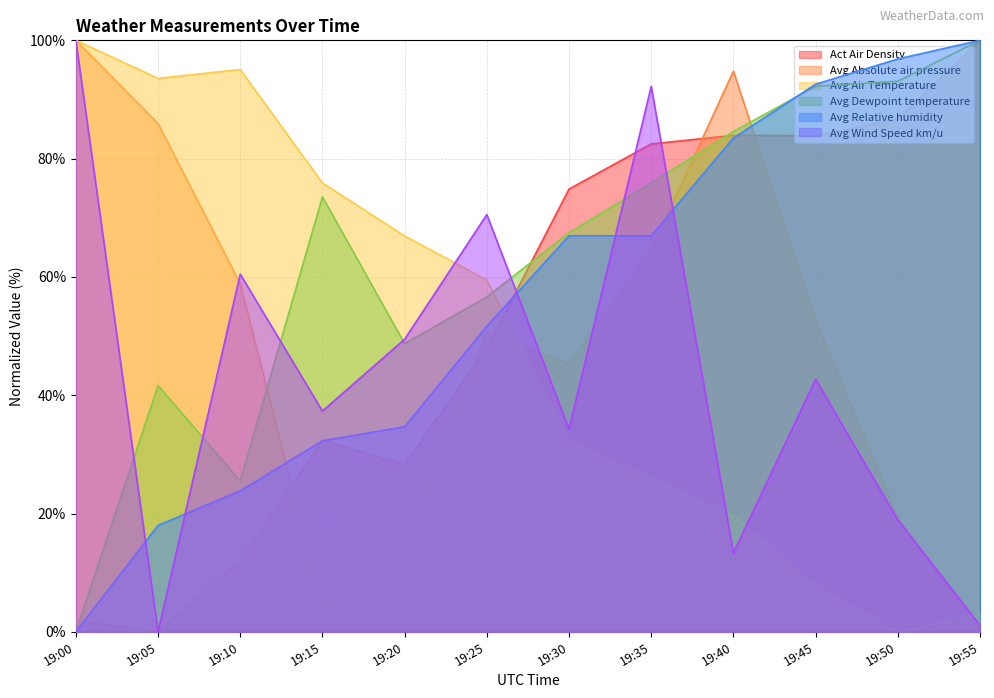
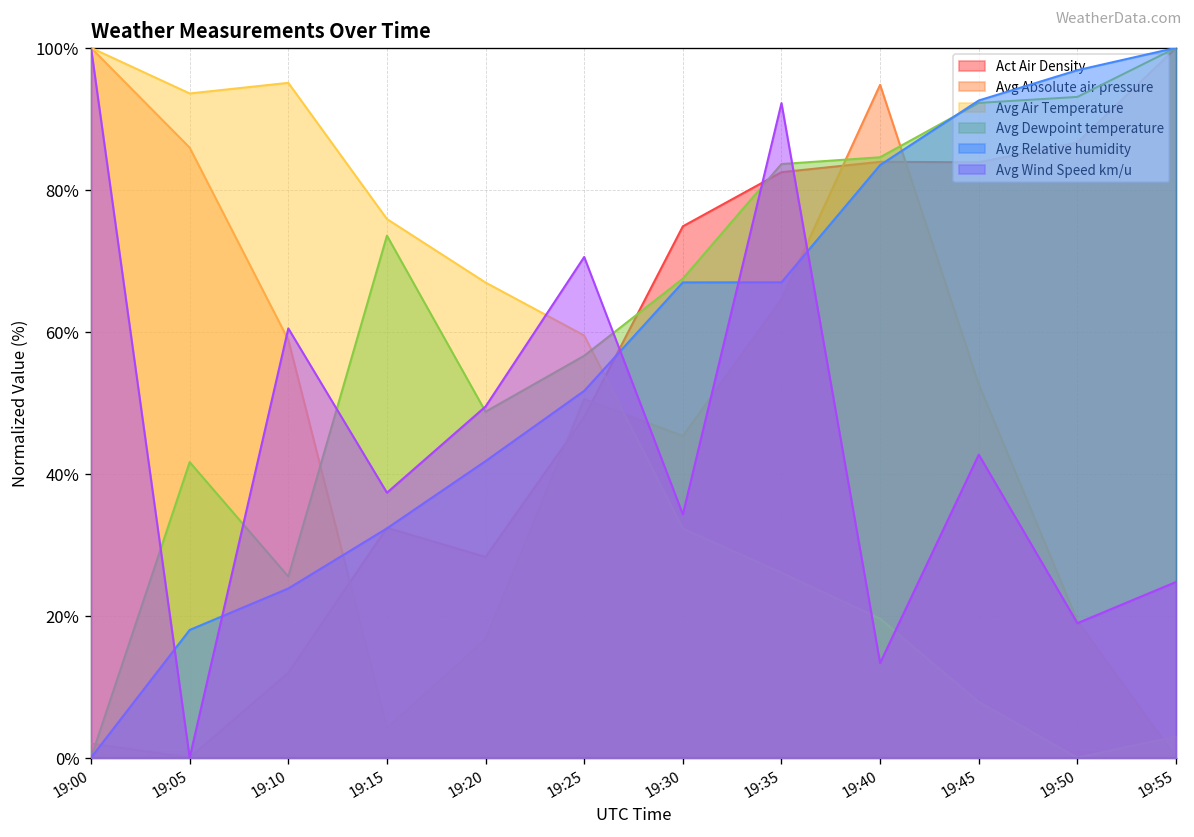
Avg Relative humidity, 19:20: 35% -> 42%
Avg Dewpoint temperature, 19:35: 76% -> 84%
Avg Wind Speed km/u, 19:55: 1% -> 25%
